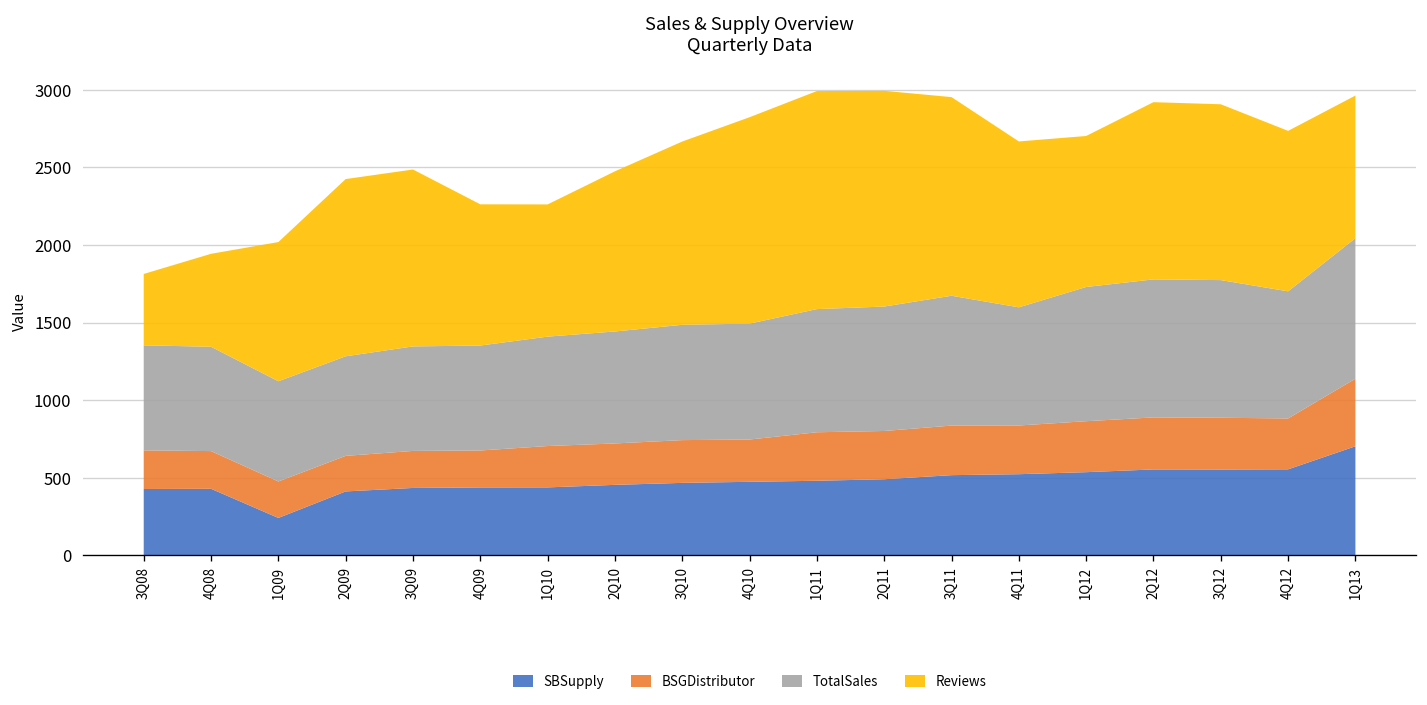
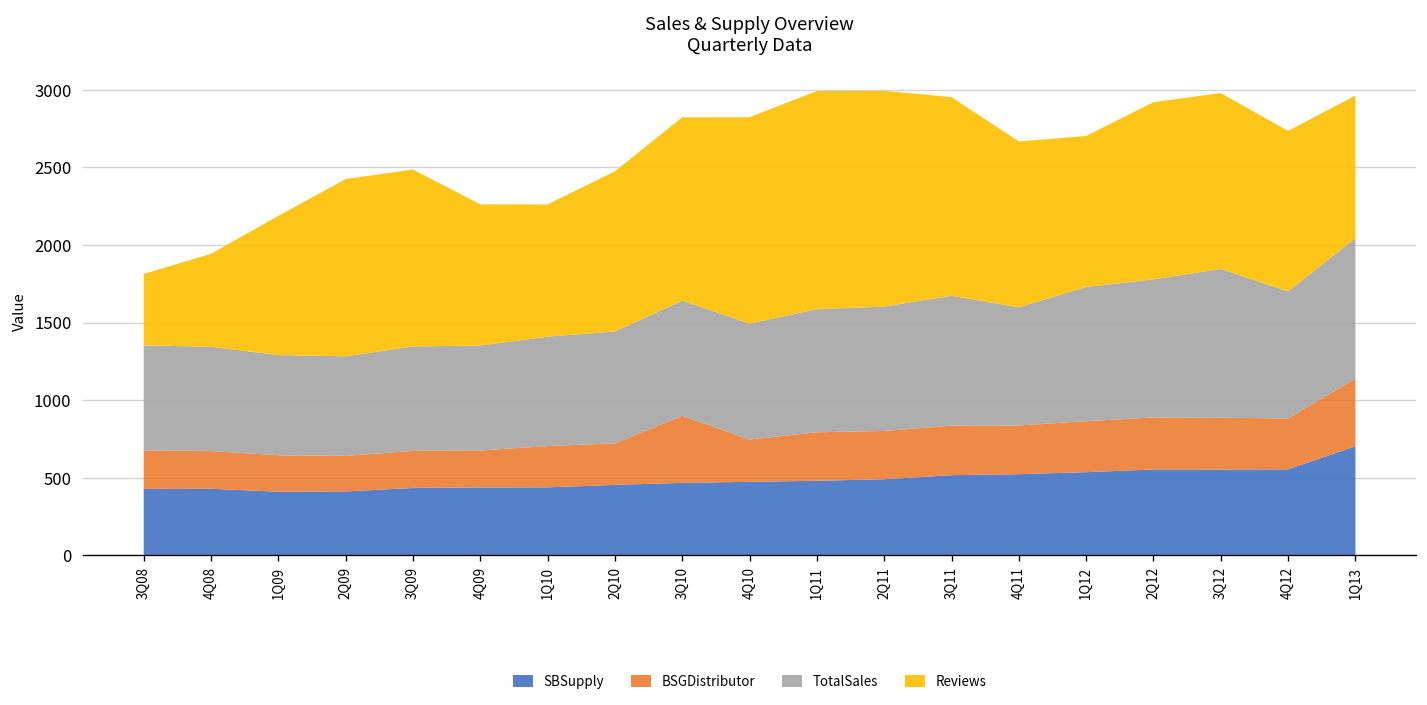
SBSupply, 1Q09: 240 -> 410
BSGDistributor, 3Q10: 280 -> 430
TotalSales, 3Q12: 890 -> 960
